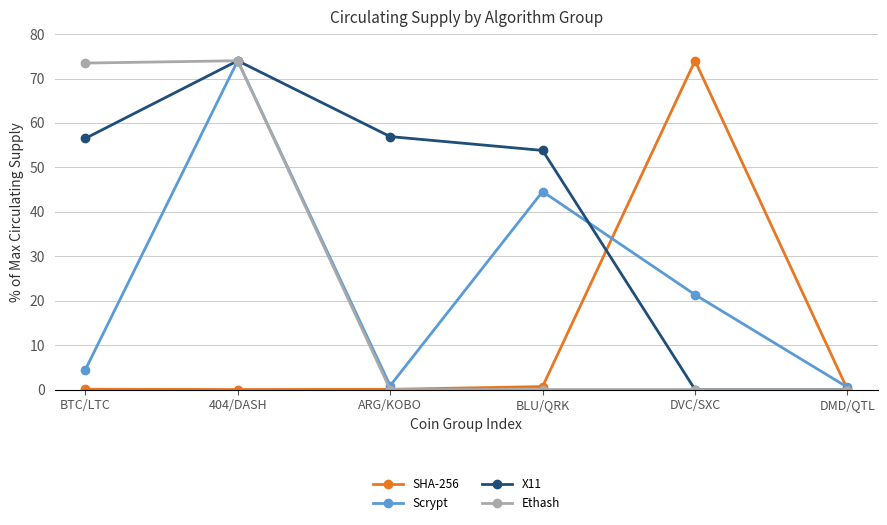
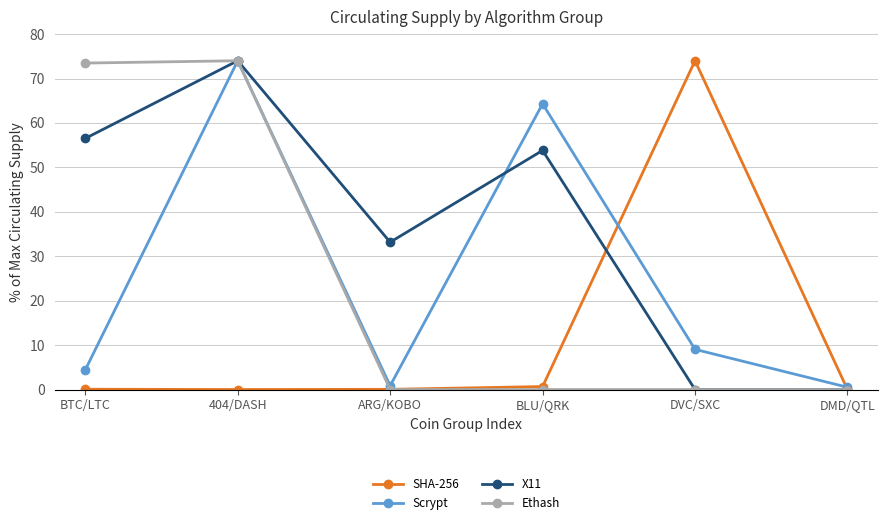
X11, ARG/KOBO: 57 -> 33
Scrypt, BLU/QRK: 45 -> 64
Scrypt, DVC/SXC: 21 -> 9
